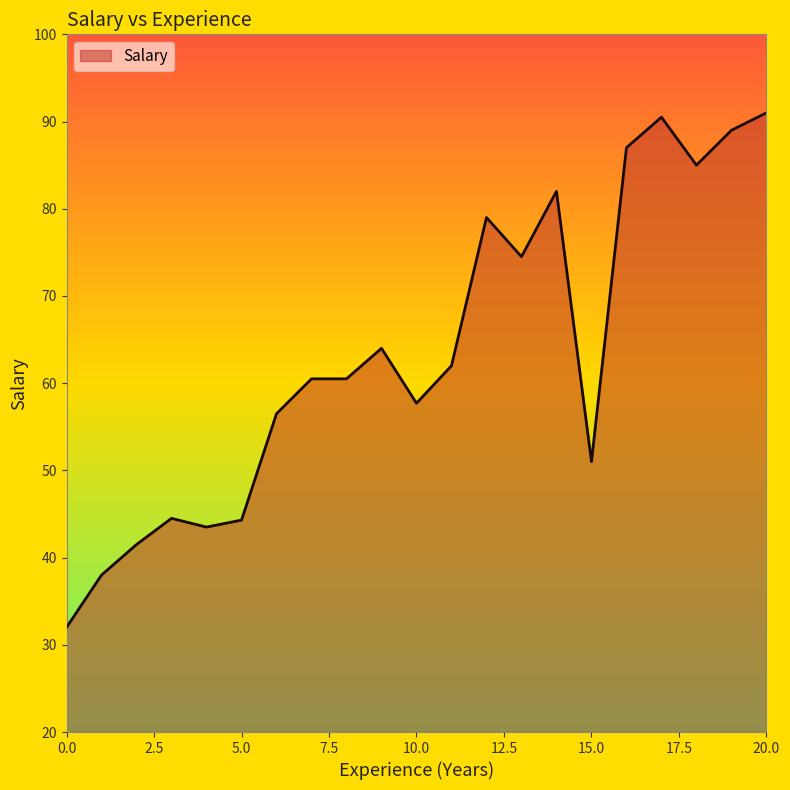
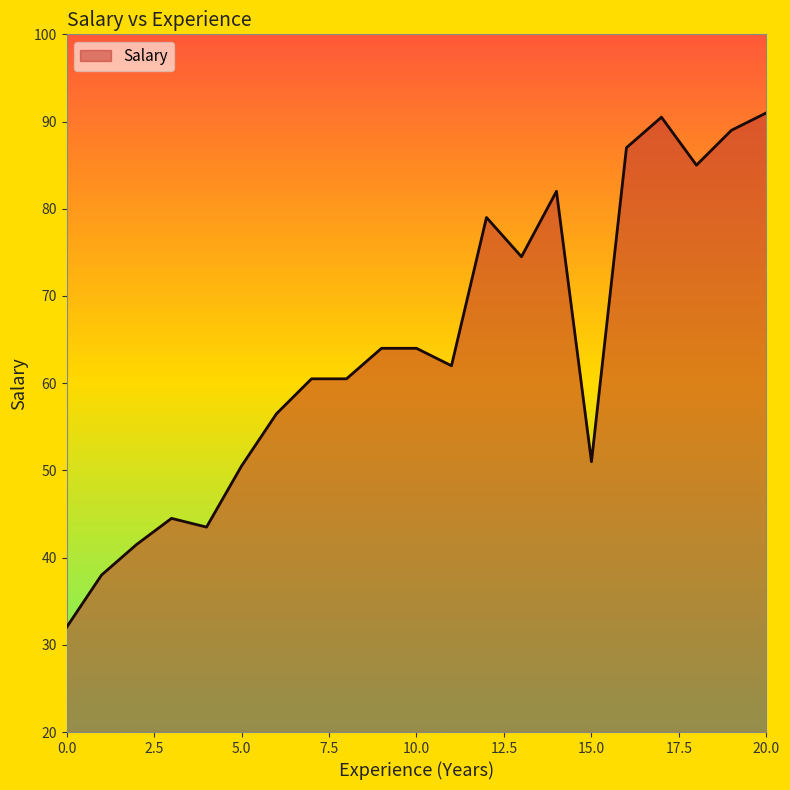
5.0: 44 -> 51
10.0: 58 -> 64
